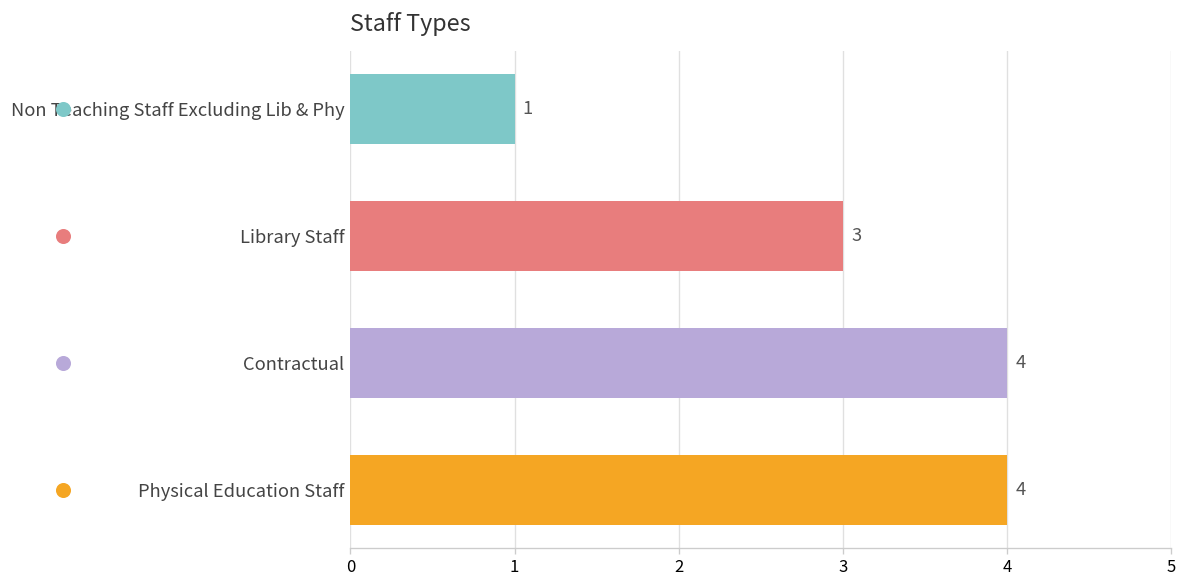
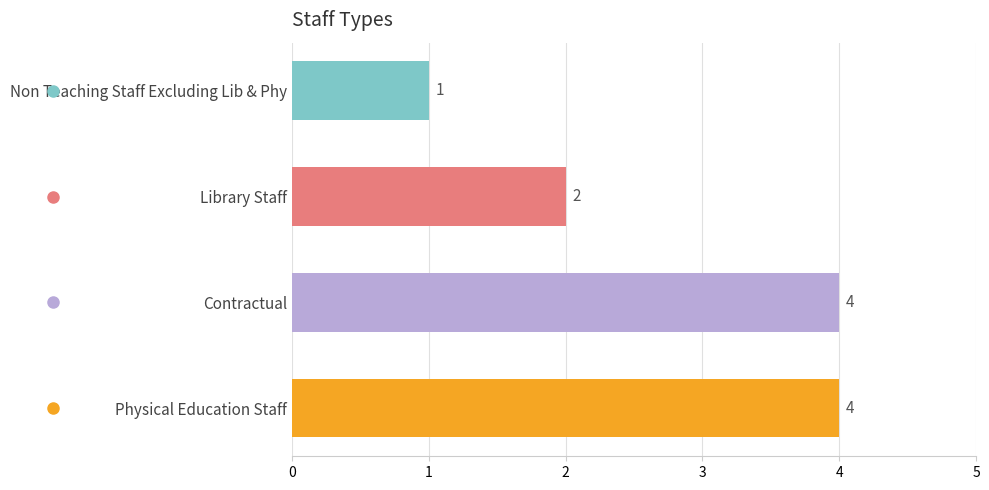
Library Staff: 3 -> 2
